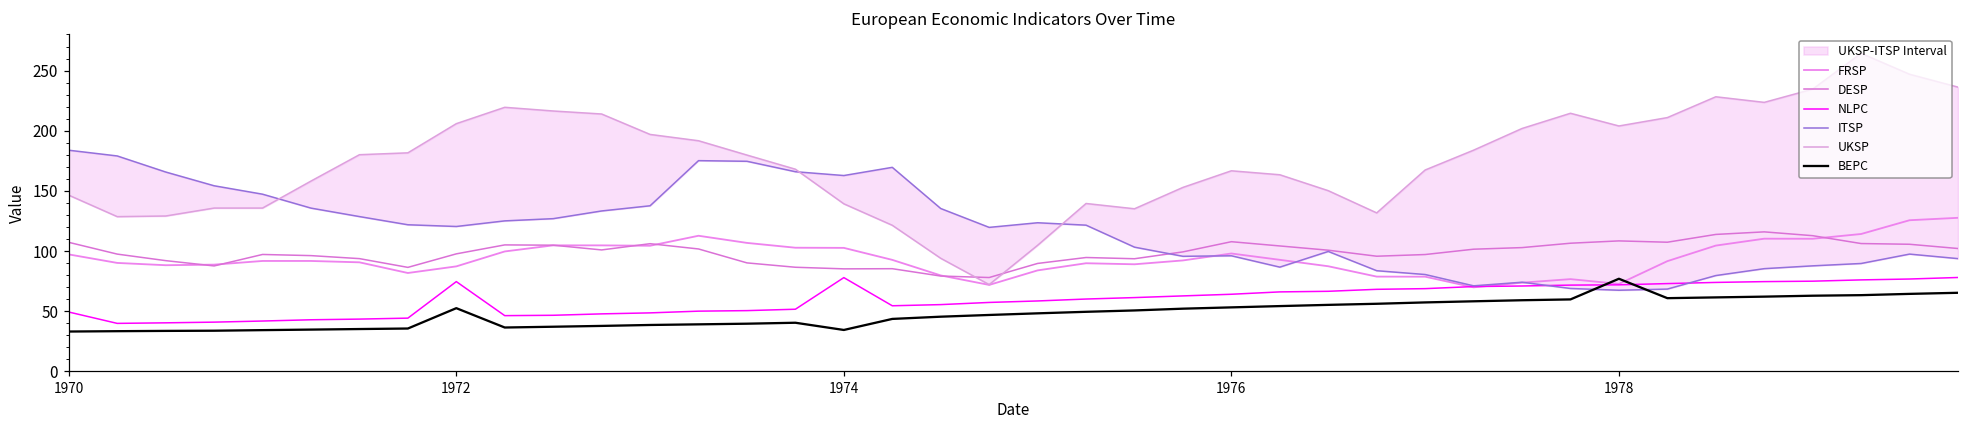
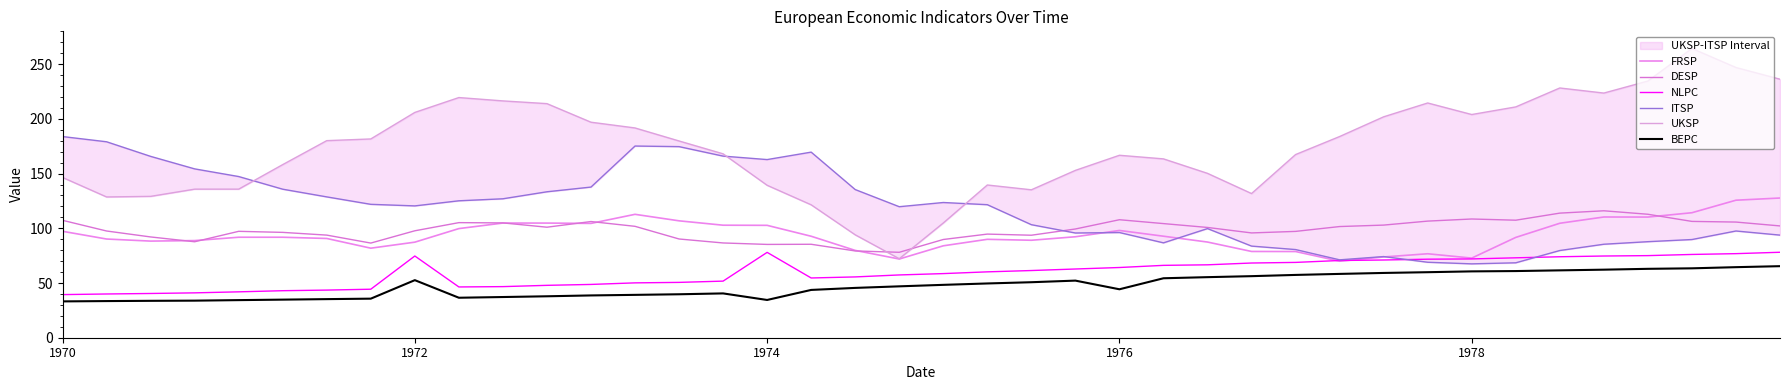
NLPC, 1970: 49 -> 39
BEPC, 1976: 53 -> 44
BEPC, 1978: 77 -> 61
